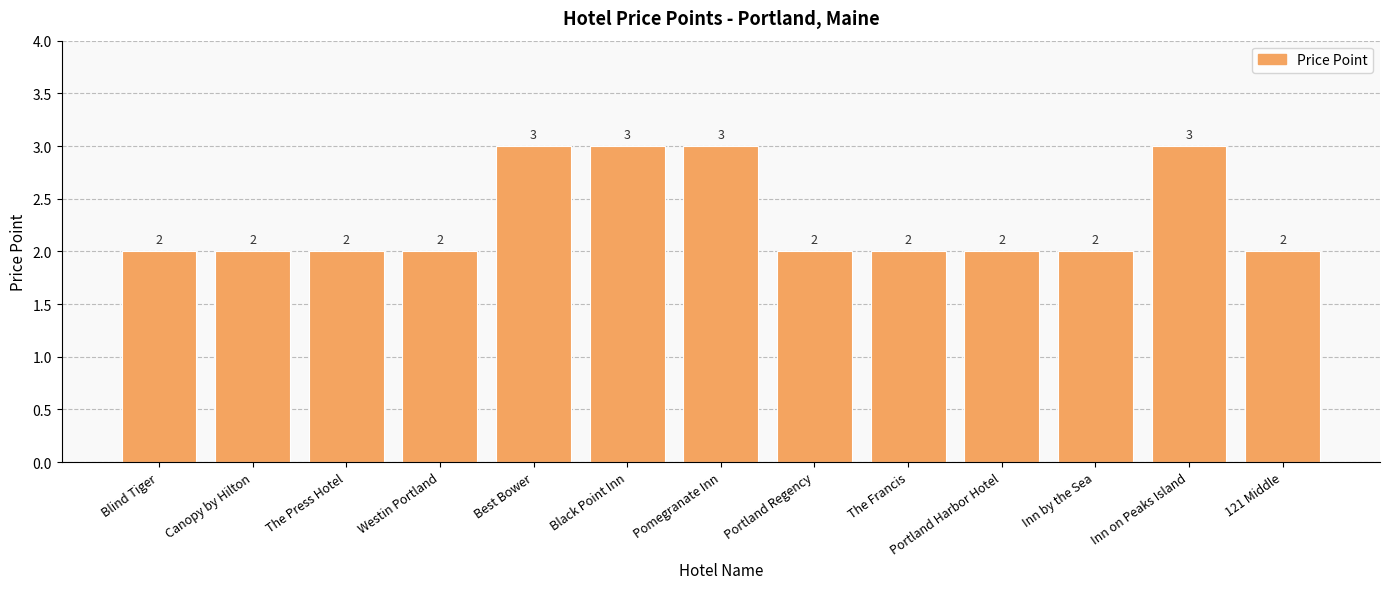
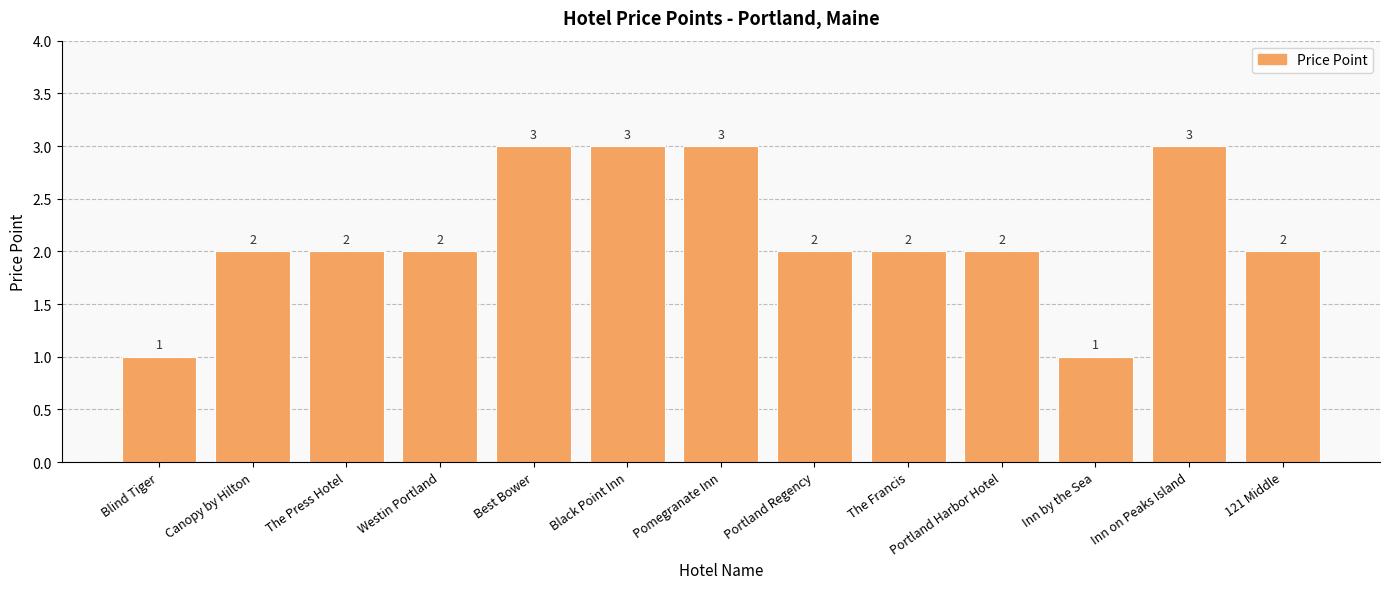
Blind Tiger: 2 -> 1
Inn by the Sea: 2 -> 1
